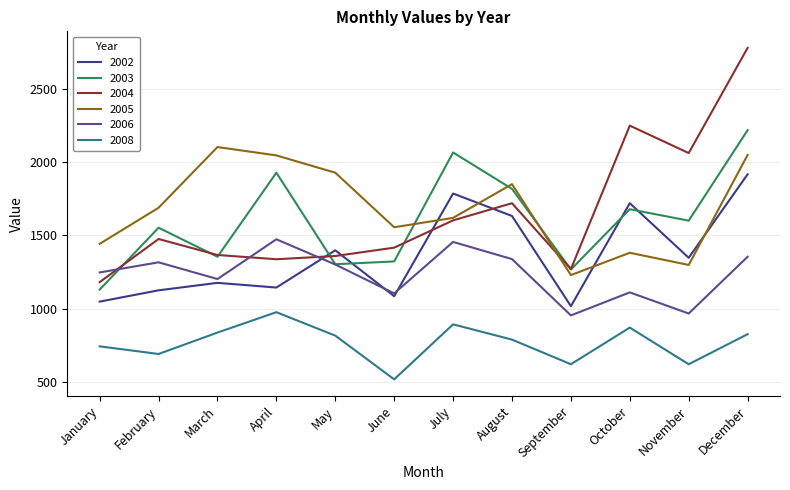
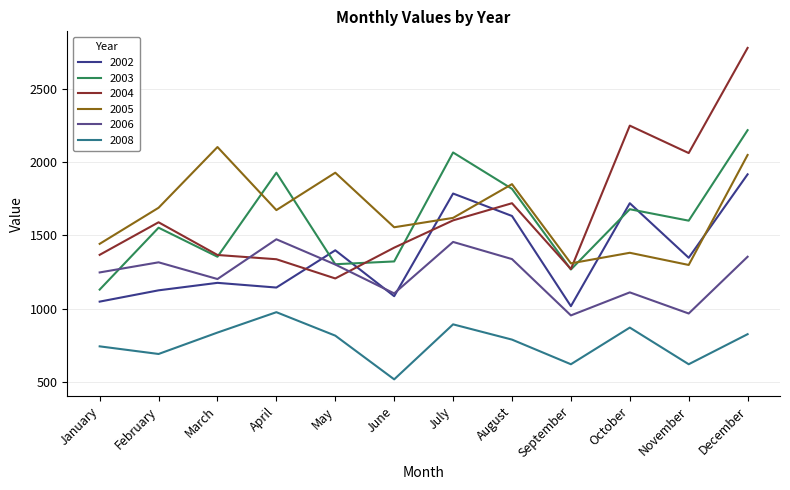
2004, January: 1180 -> 1370
2004, February: 1470 -> 1590
2005, April: 2040 -> 1670
2004, May: 1360 -> 1210
2005, September: 1230 -> 1310
